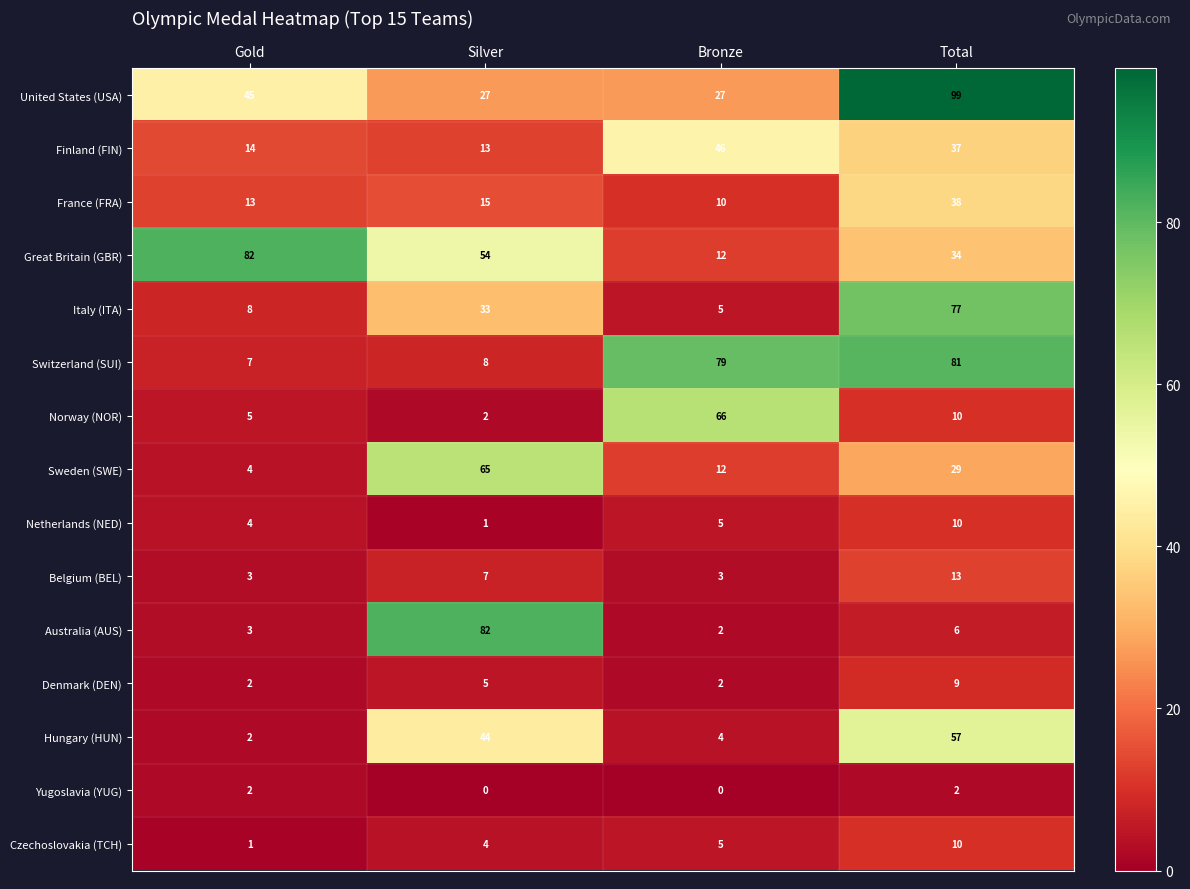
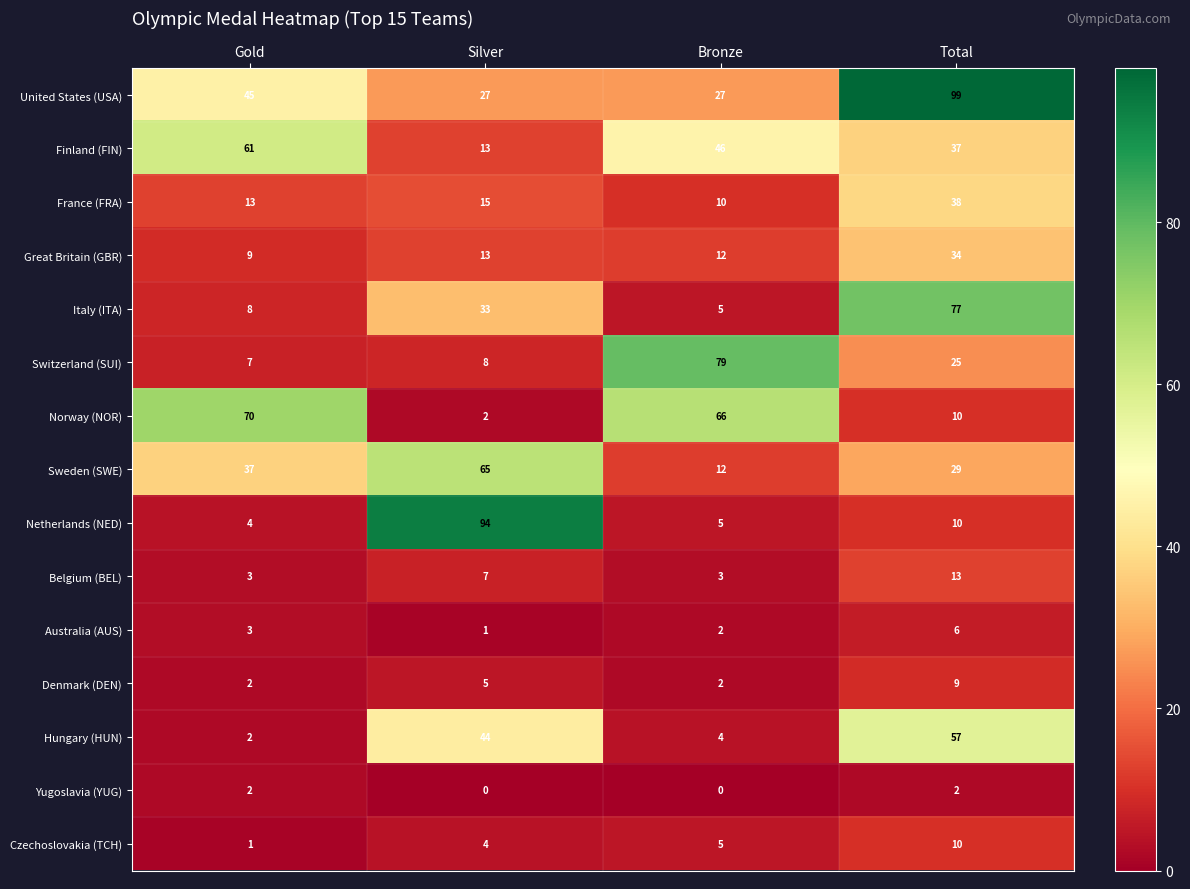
Finland (FIN), Gold: 14 -> 61
Great Britain (GBR), Gold: 82 -> 9
Great Britain (GBR), Silver: 54 -> 13
Switzerland (SUI), Total: 81 -> 25
Norway (NOR), Gold: 5 -> 70
Sweden (SWE), Gold: 4 -> 37
Netherlands (NED), Silver: 1 -> 94
Australia (AUS), Silver: 82 -> 1
